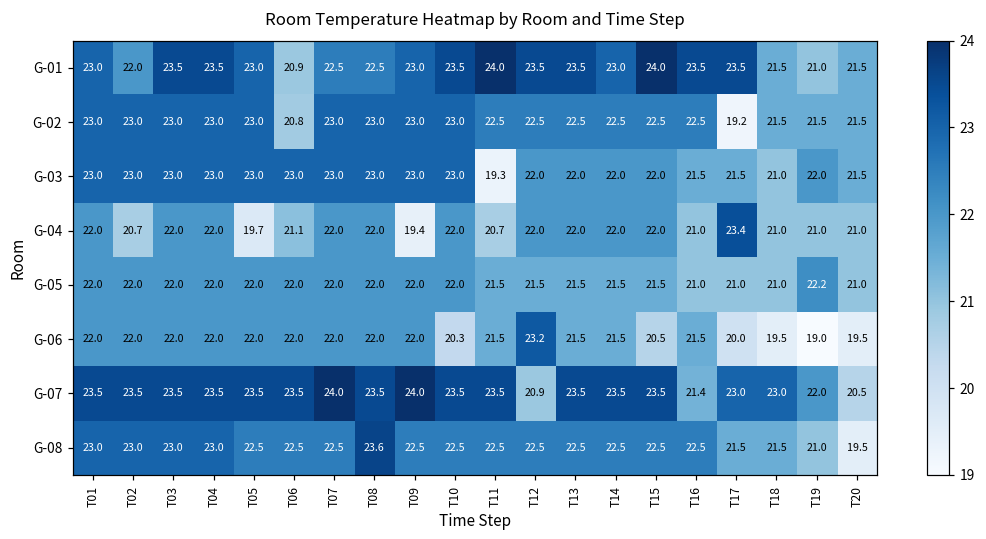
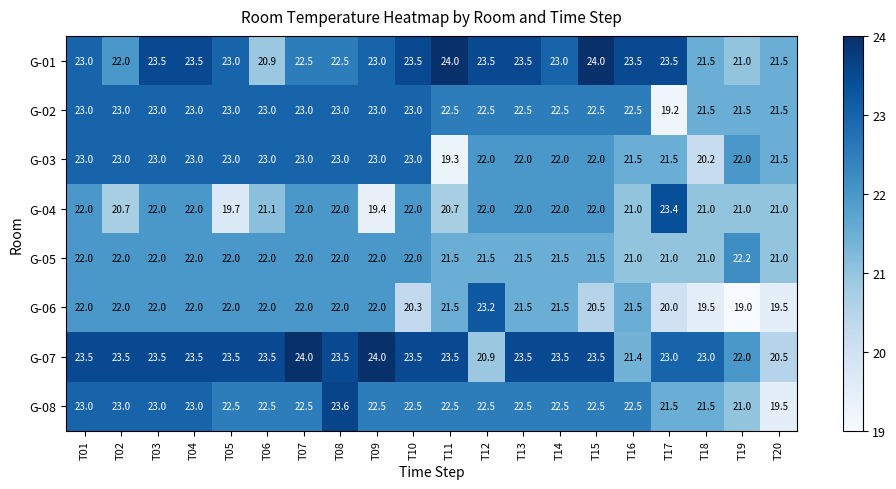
G-02, T06: 20.8 -> 23.0
G-03, T18: 21.0 -> 20.2
